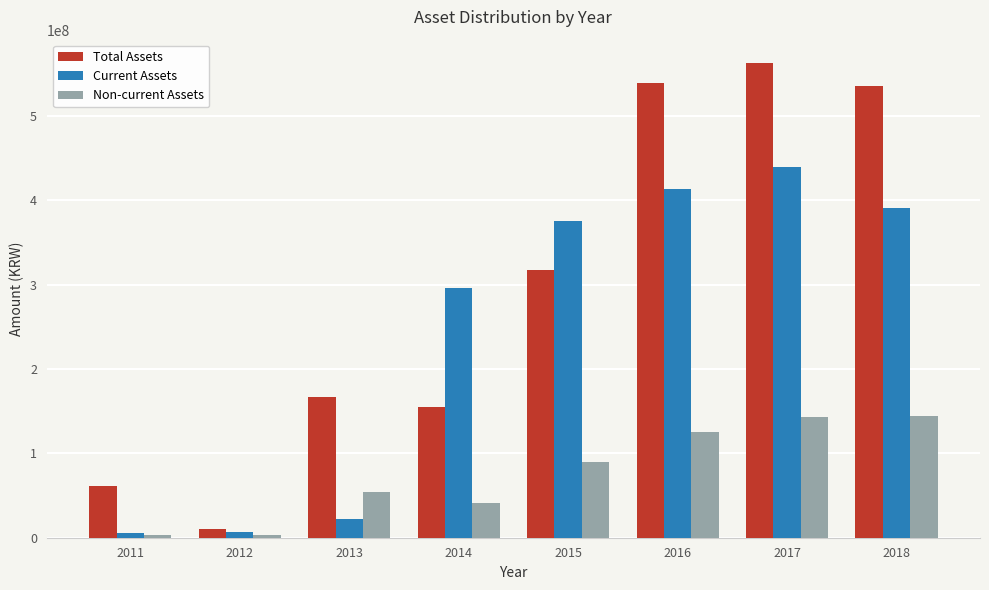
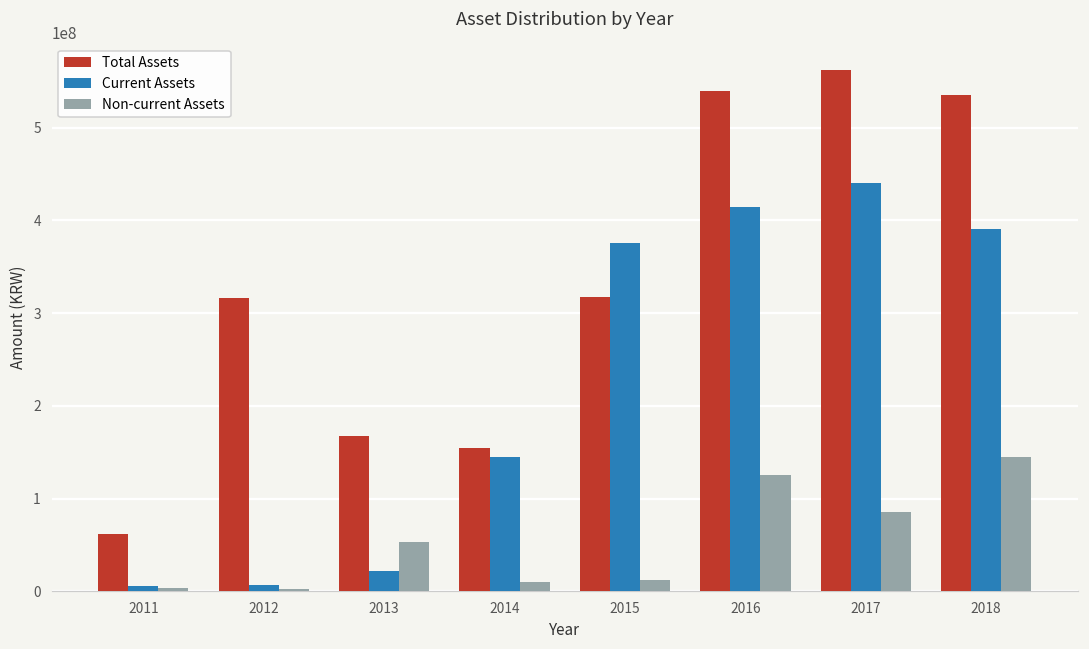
Total Assets, 2012: 10000000 -> 320000000
Current Assets, 2014: 300000000 -> 140000000
Non-current Assets, 2014: 40000000 -> 10000000
Non-current Assets, 2015: 90000000 -> 10000000
Non-current Assets, 2017: 140000000 -> 90000000
